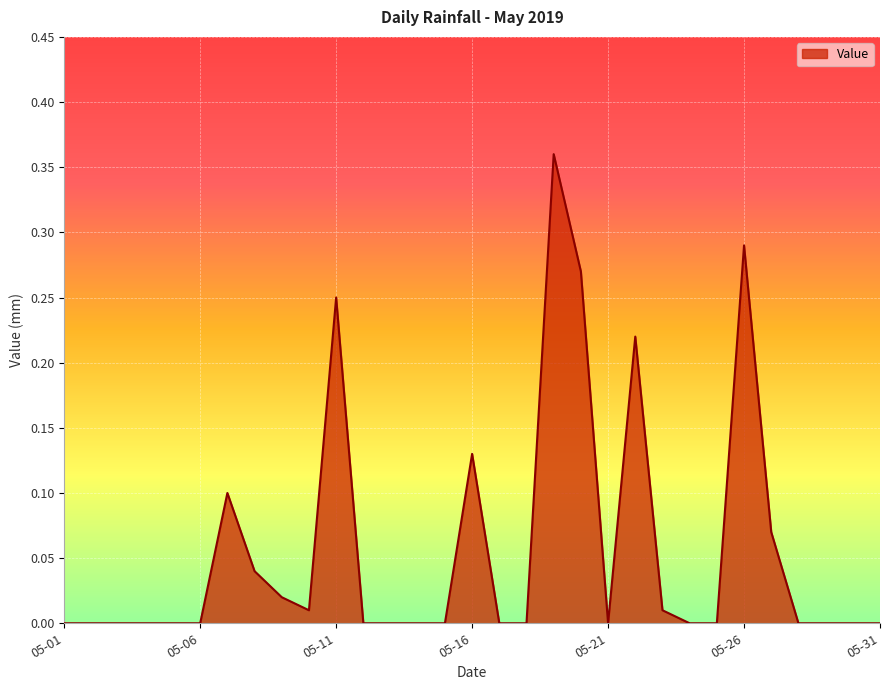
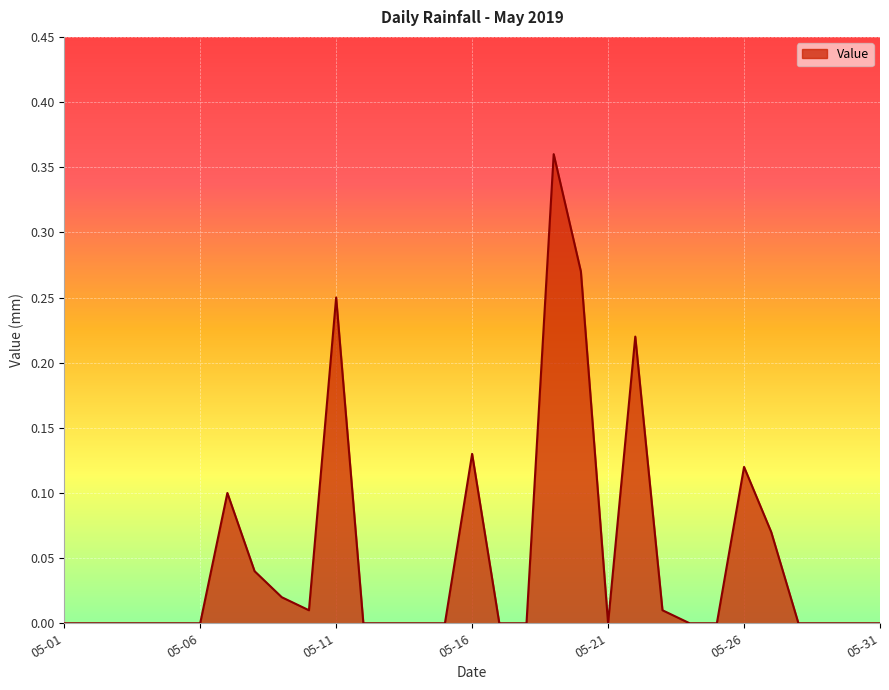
05-26: 0.29 -> 0.12
